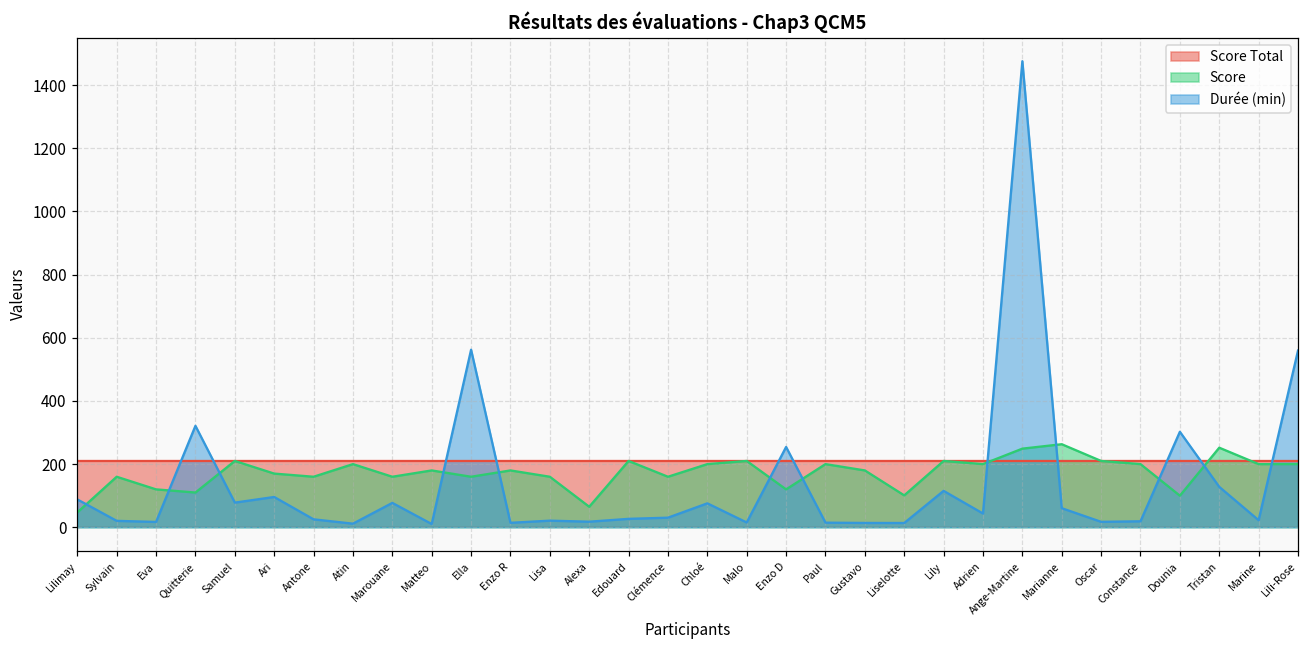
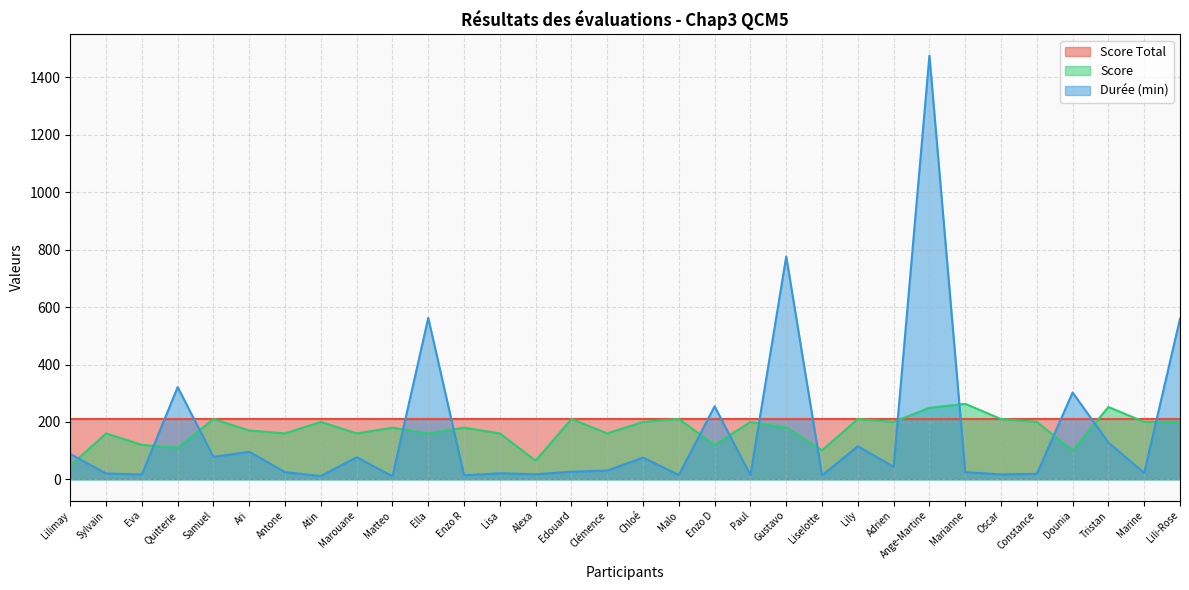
Durée (min), Gustavo: 10 -> 780
Durée (min), Marianne: 60 -> 20
